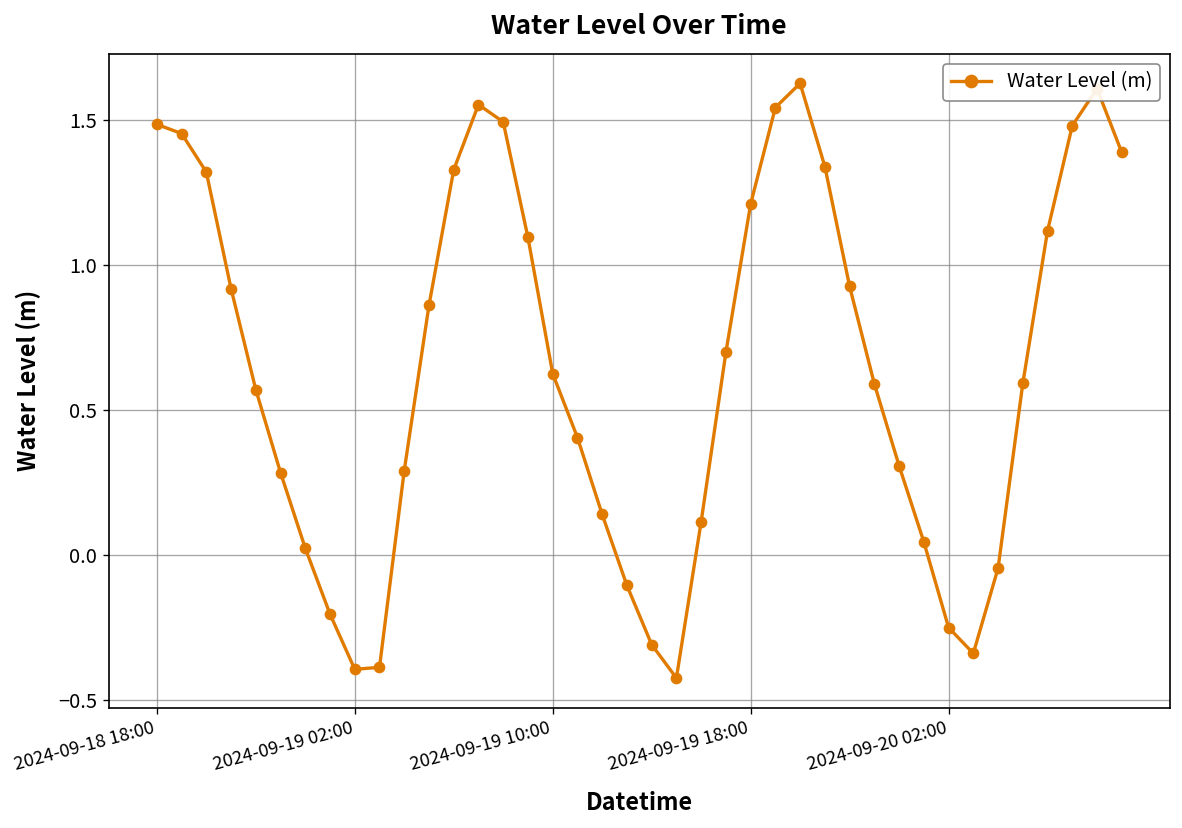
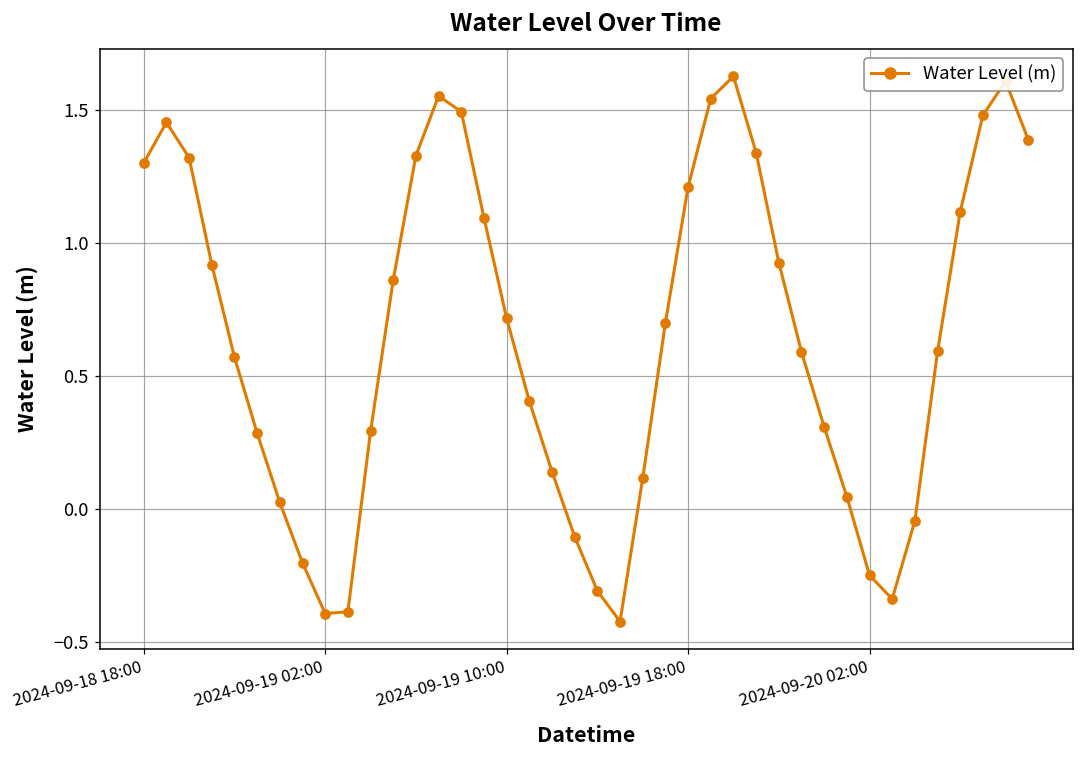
2024-09-18 18:00: 1.48 -> 1.30
2024-09-19 10:00: 0.63 -> 0.72
